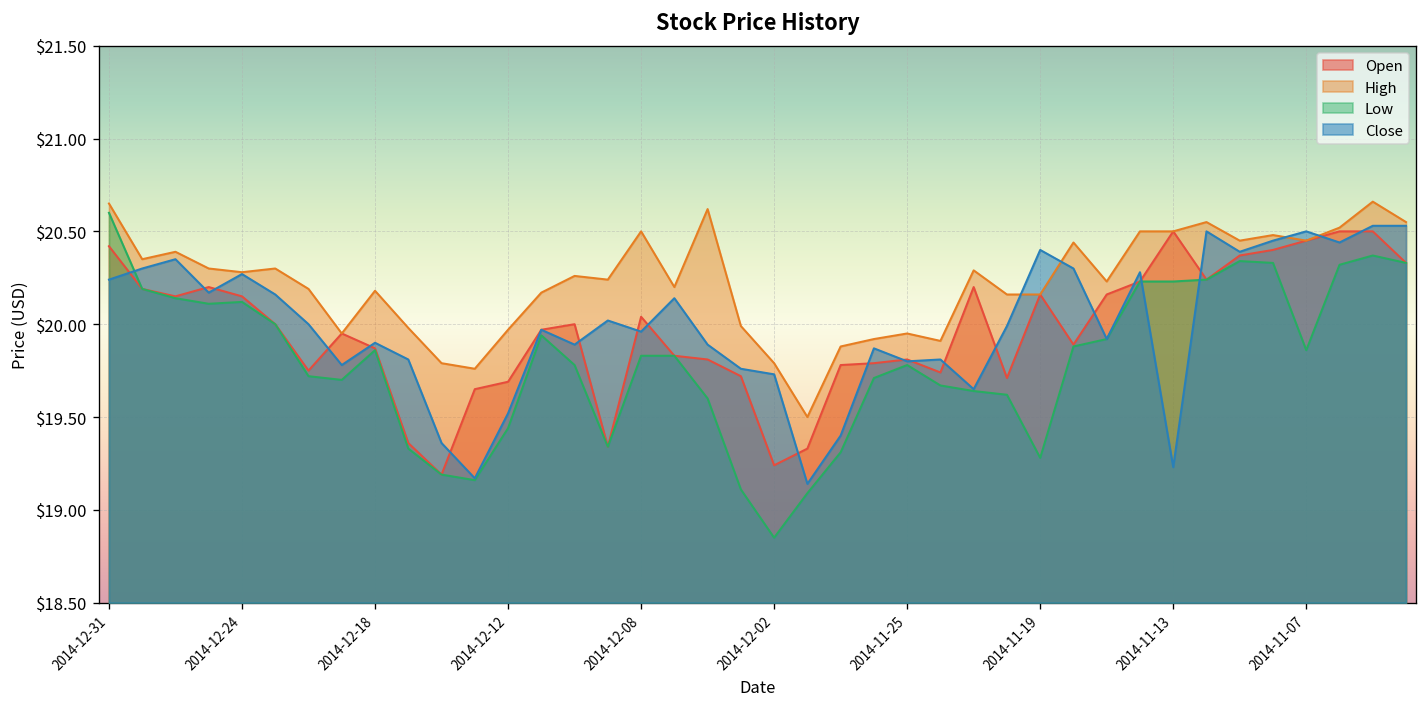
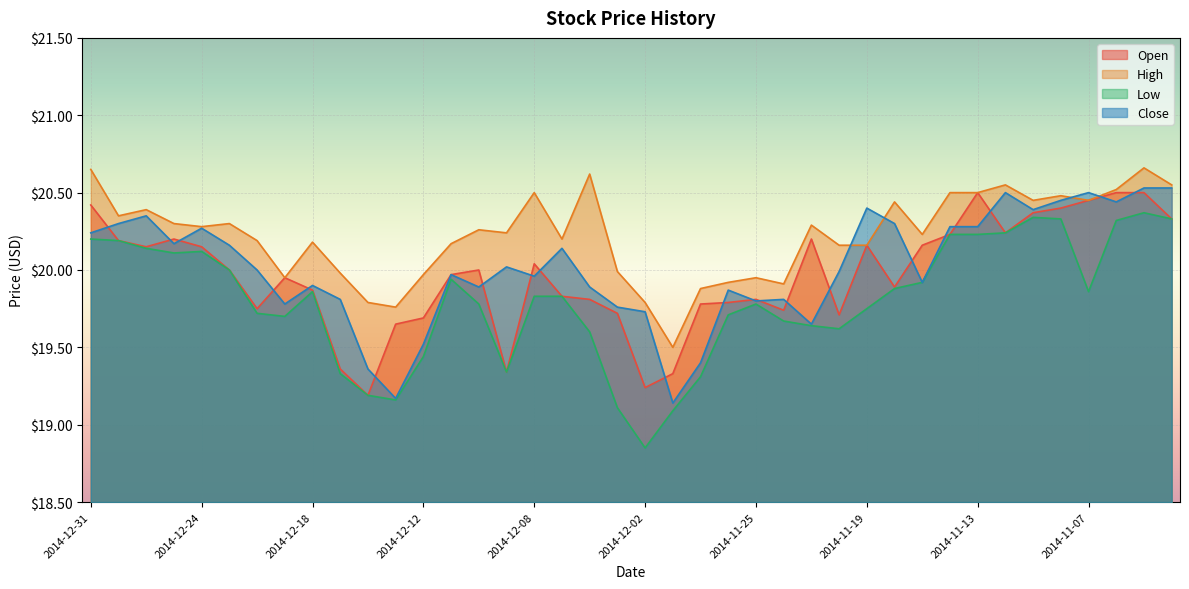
Low, 2014-12-31: $20.6 -> $20.2
Low, 2014-11-19: $19.28 -> $19.75
Close, 2014-11-13: $19.23 -> $20.28
